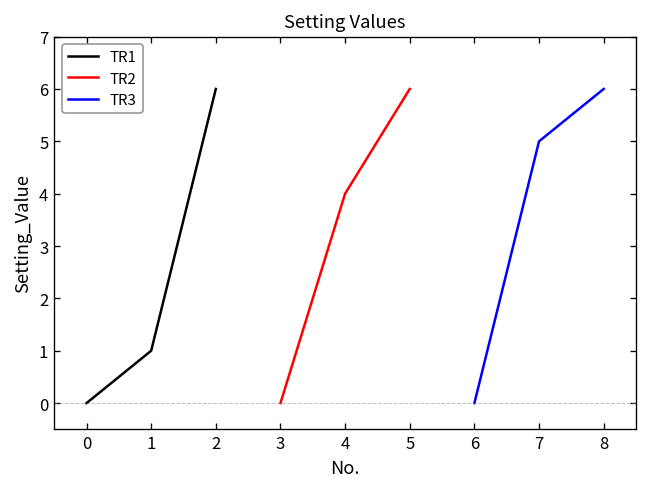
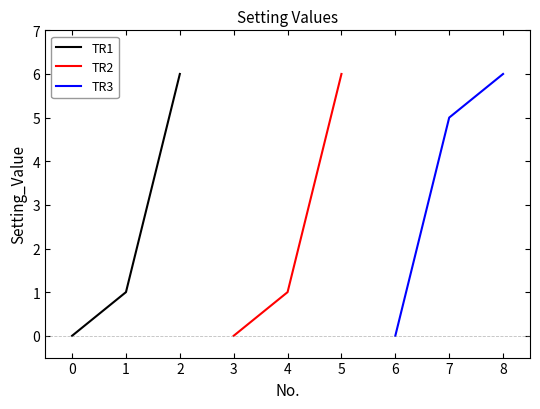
TR2, 4: 4 -> 1
